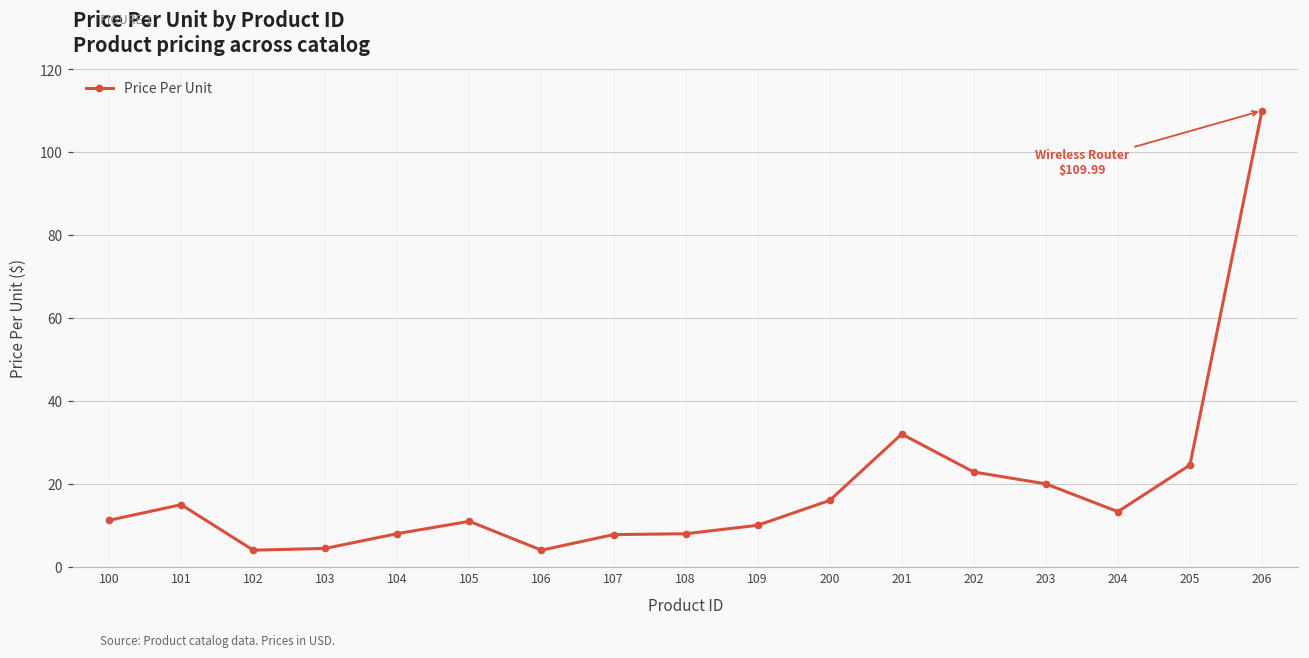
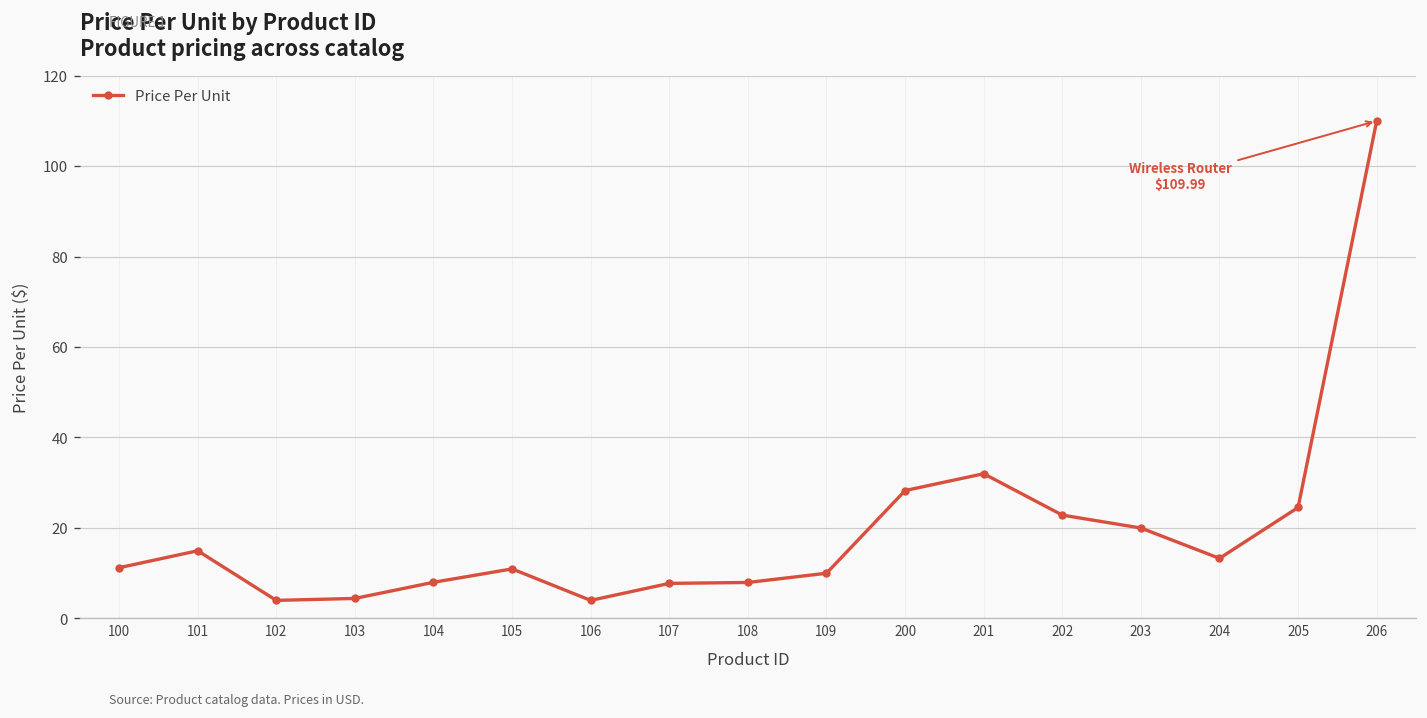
200: 16 -> 28
